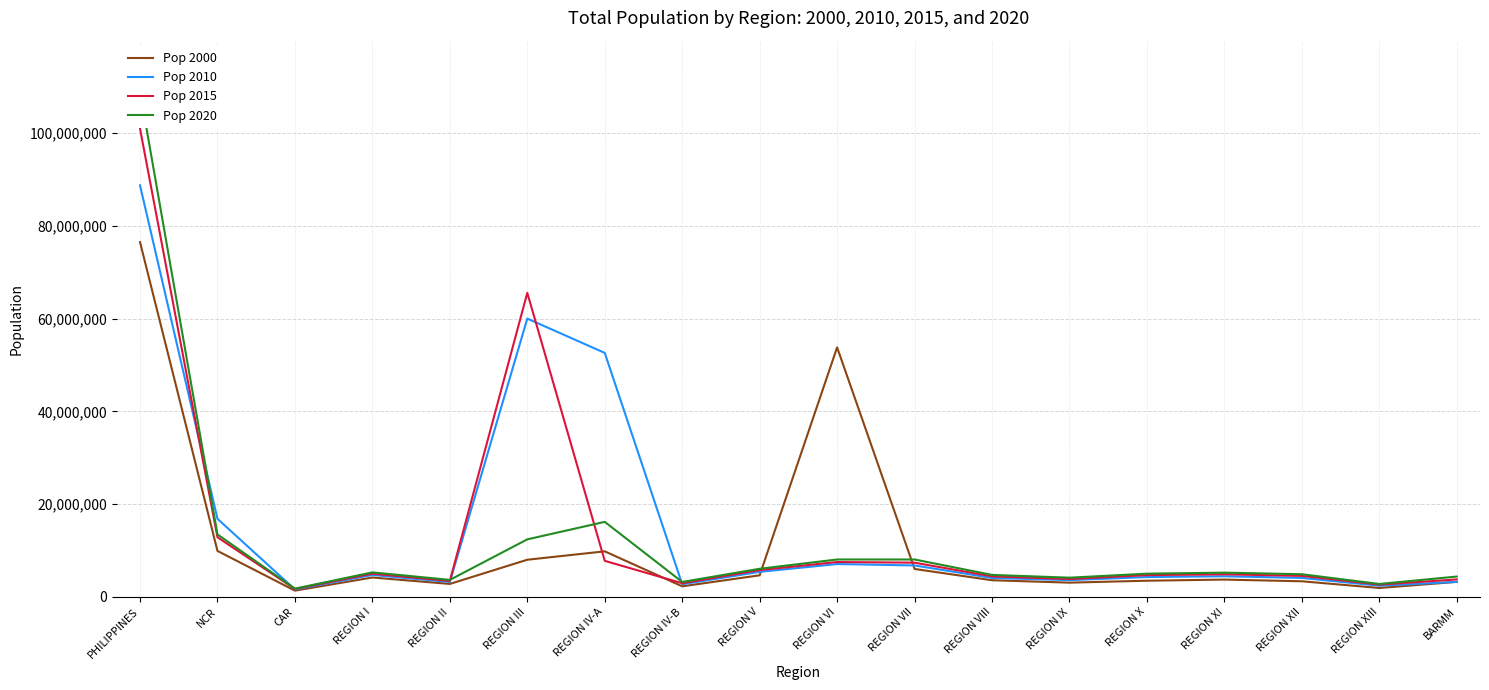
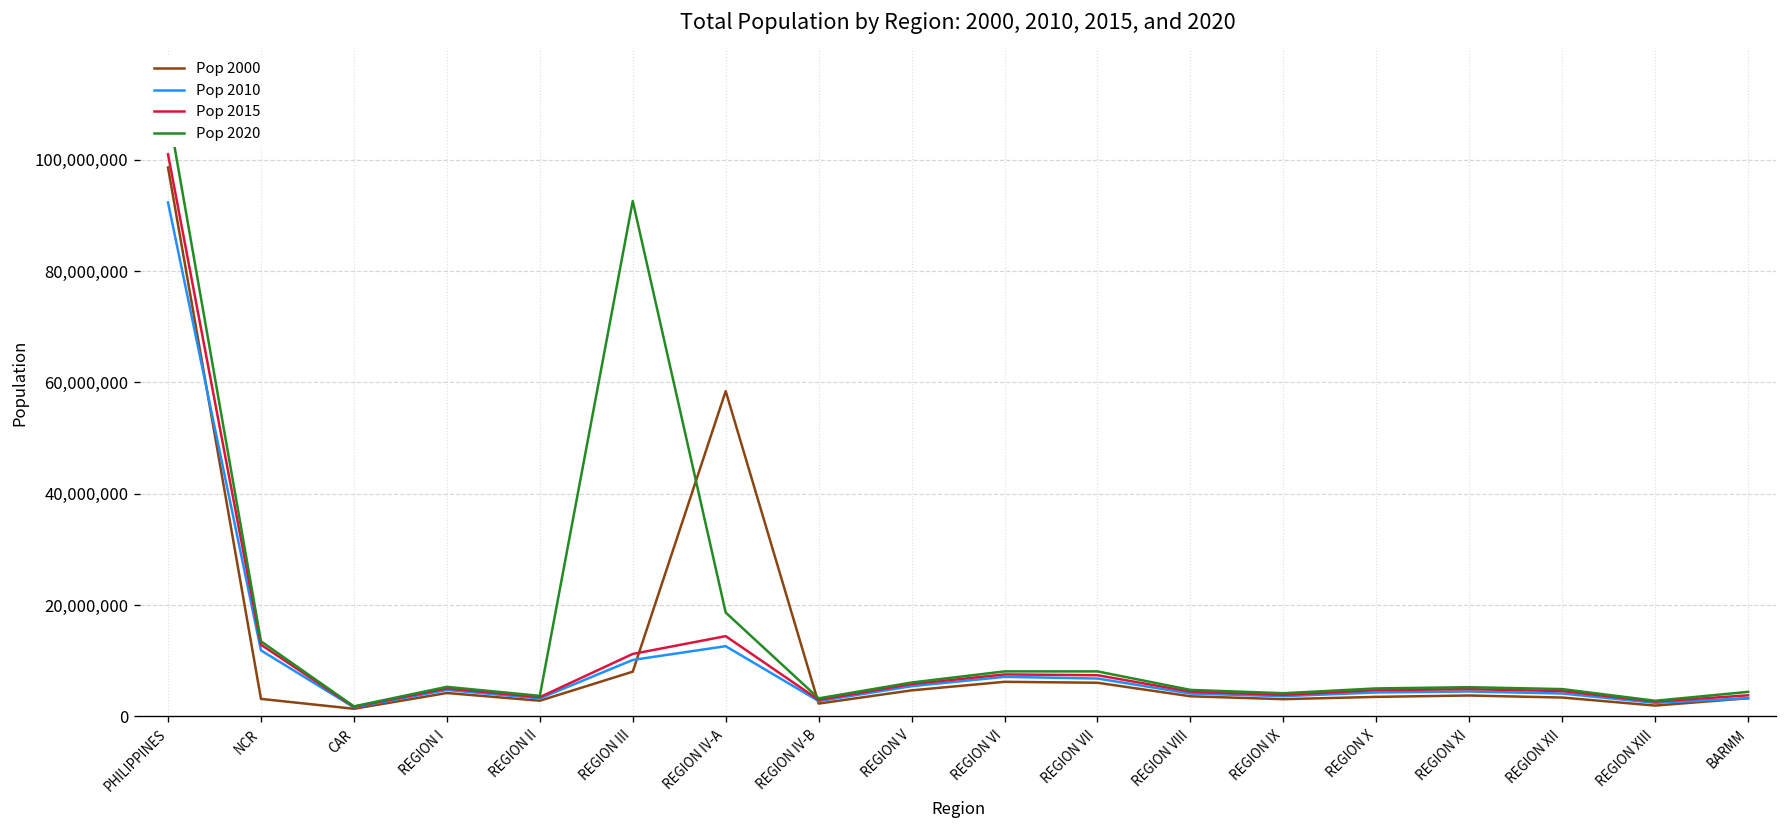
Pop 2000, PHILIPPINES: 77,000,000 -> 99,000,000
Pop 2010, PHILIPPINES: 89,000,000 -> 92,000,000
Pop 2000, NCR: 10,000,000 -> 3,000,000
Pop 2010, NCR: 17,000,000 -> 12,000,000
Pop 2010, REGION III: 60,000,000 -> 10,000,000
Pop 2015, REGION III: 66,000,000 -> 11,000,000
Pop 2020, REGION III: 12,000,000 -> 93,000,000
Pop 2000, REGION IV-A: 10,000,000 -> 58,000,000
Pop 2010, REGION IV-A: 53,000,000 -> 13,000,000
Pop 2015, REGION IV-A: 8,000,000 -> 14,000,000
Pop 2020, REGION IV-A: 16,000,000 -> 19,000,000
Pop 2000, REGION VI: 54,000,000 -> 6,000,000
